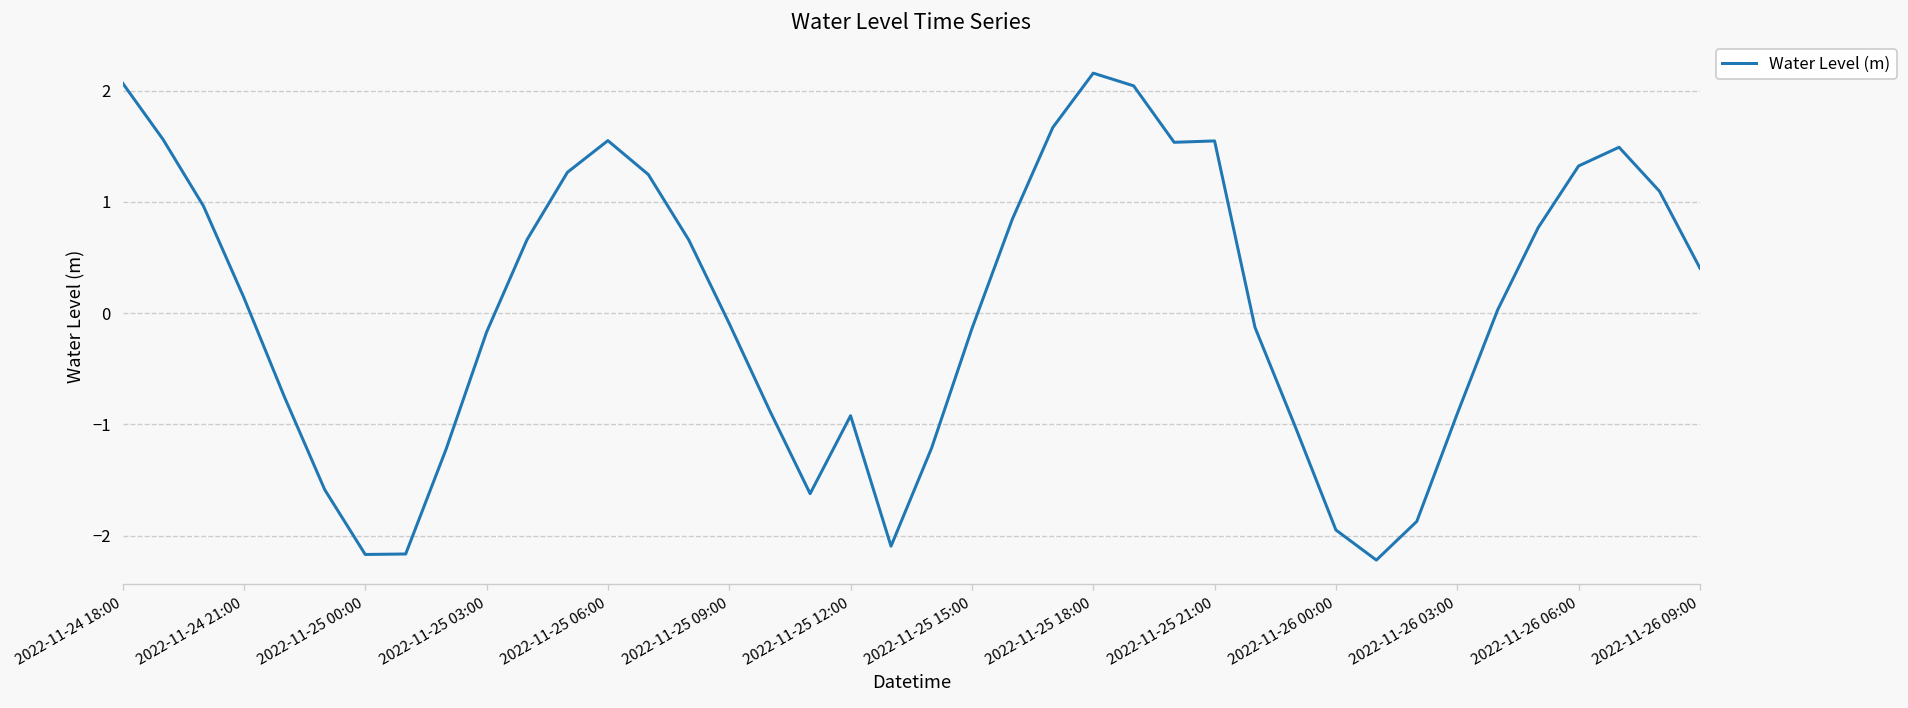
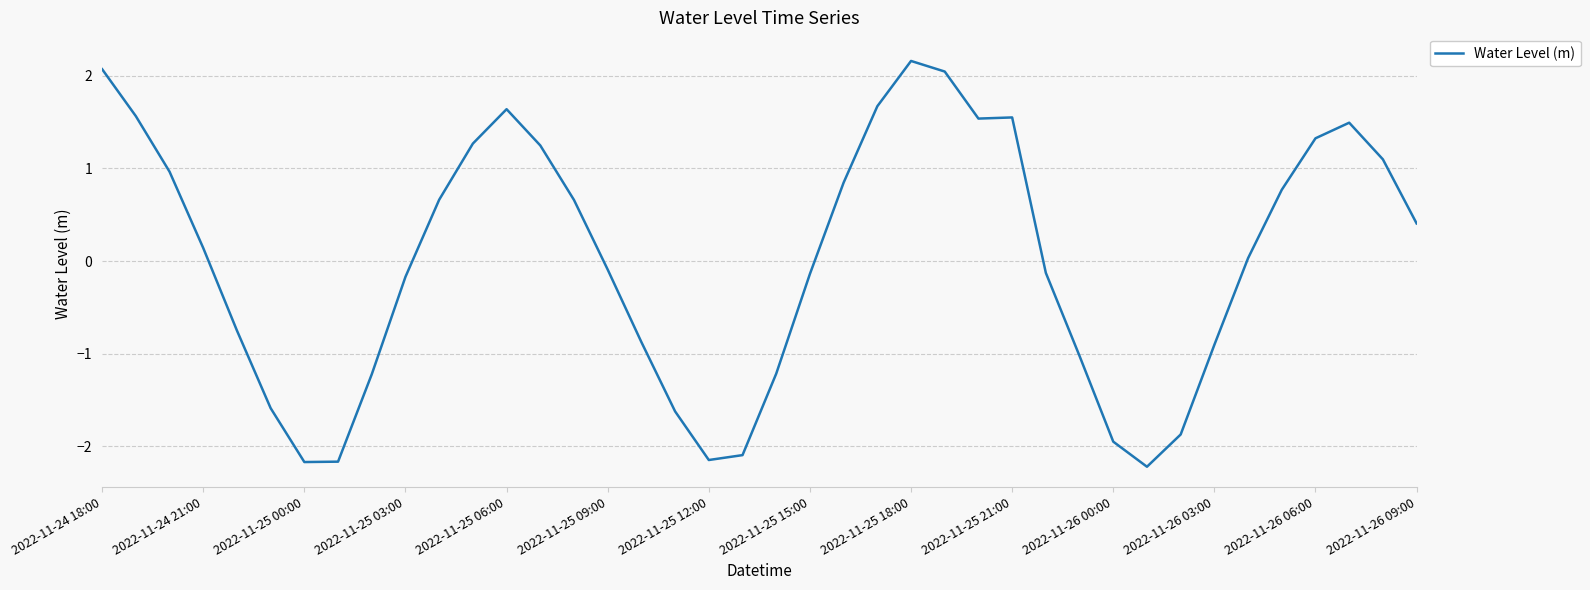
2022-11-25 06:00: 1.55 -> 1.64
2022-11-25 12:00: -0.9 -> -2.1
